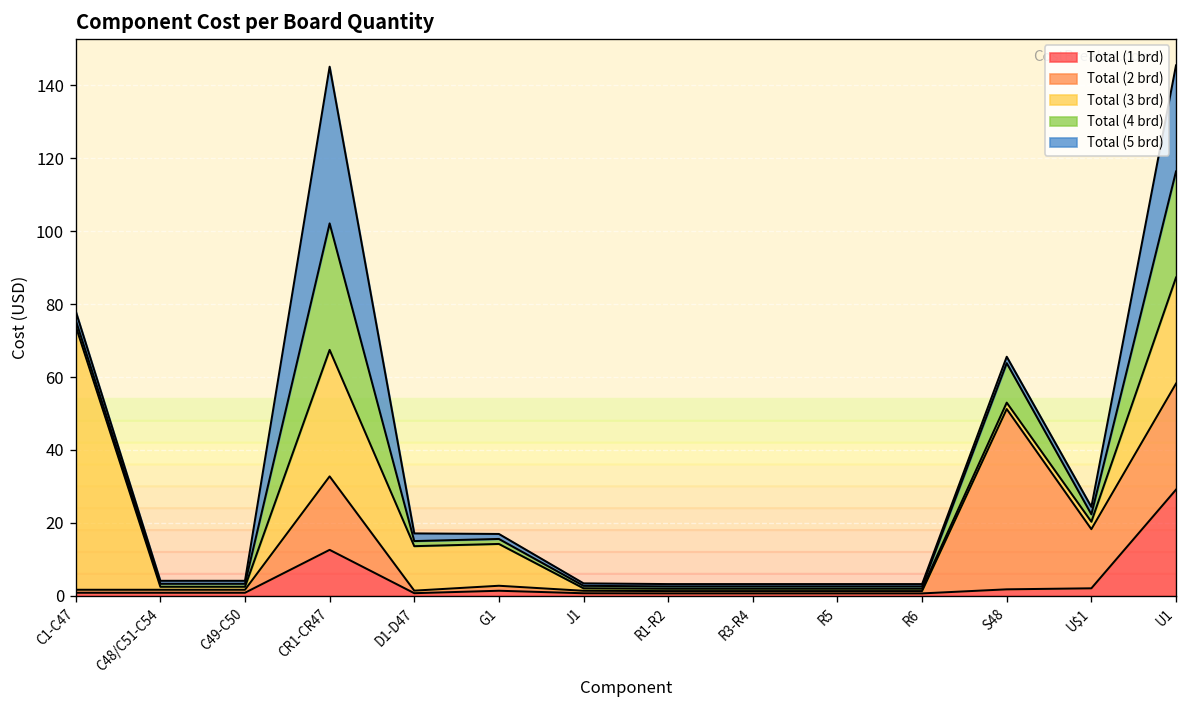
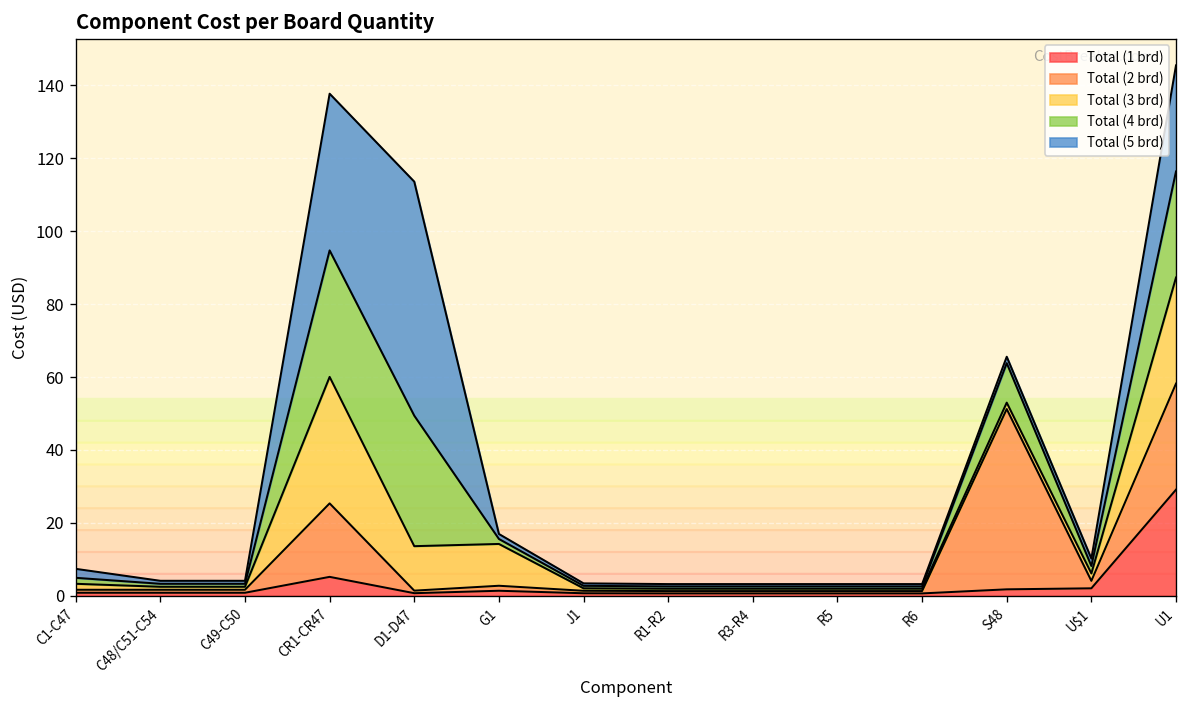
Total (3 brd), C1-C47: 72 -> 2
Total (1 brd), CR1-CR47: 13 -> 5
Total (4 brd), D1-D47: 1 -> 36
Total (5 brd), D1-D47: 2 -> 64
Total (2 brd), U$1: 16 -> 2
